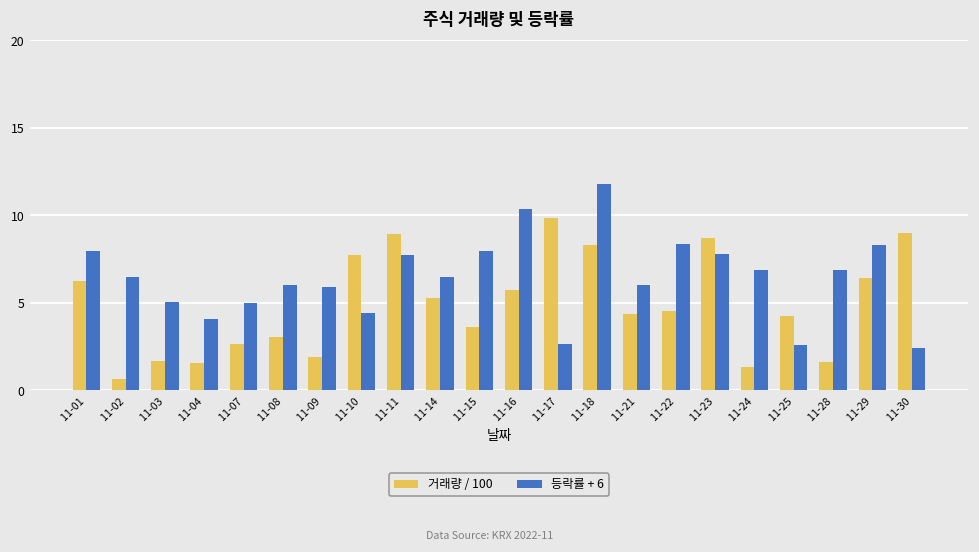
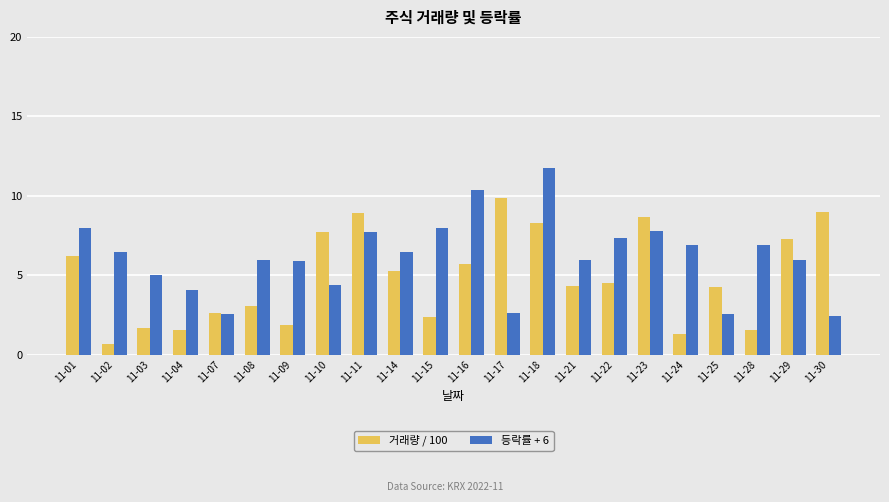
등락률 + 6, 11-07: 5.0 -> 2.6
거래량 / 100, 11-15: 3.6 -> 2.4
등락률 + 6, 11-22: 8.4 -> 7.4
거래량 / 100, 11-29: 6.4 -> 7.3
등락률 + 6, 11-29: 8.3 -> 6.0
